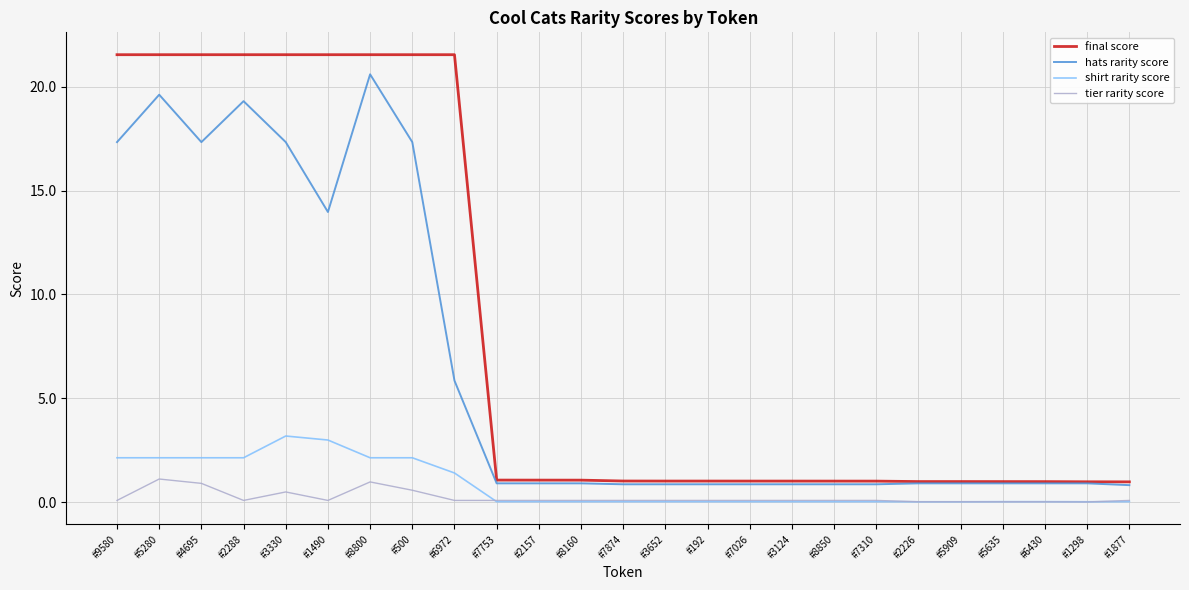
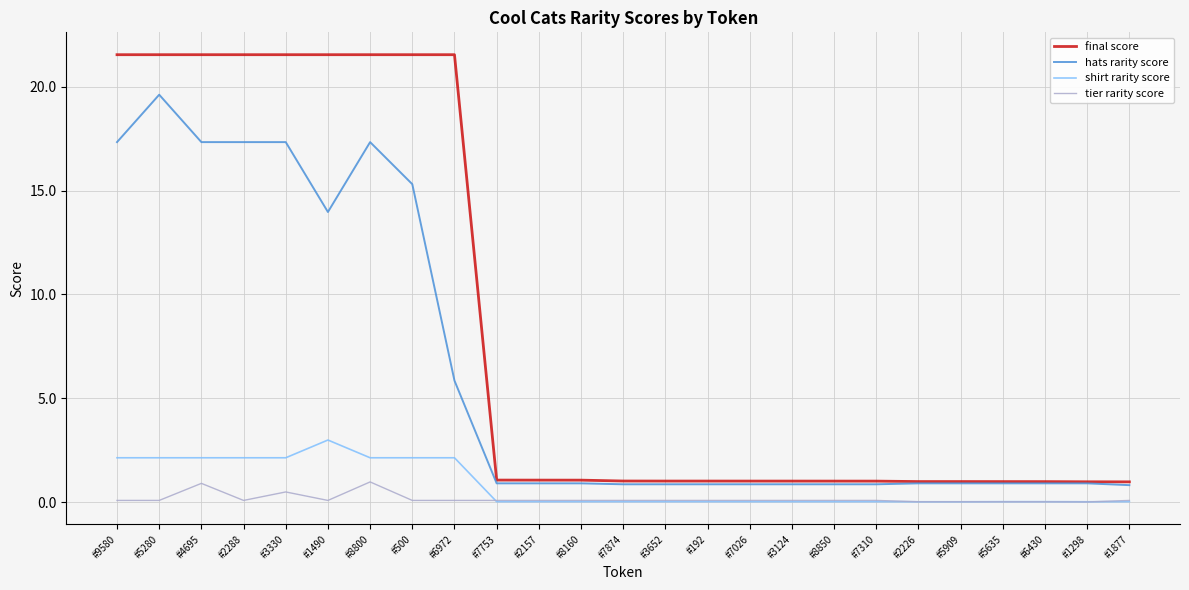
tier rarity score, #5280: 1.1 -> 0.1
hats rarity score, #2288: 19.3 -> 17.3
shirt rarity score, #3330: 3.2 -> 2.1
hats rarity score, #8800: 20.6 -> 17.3
hats rarity score, #500: 17.3 -> 15.3
tier rarity score, #500: 0.6 -> 0.1
shirt rarity score, #6972: 1.4 -> 2.1
